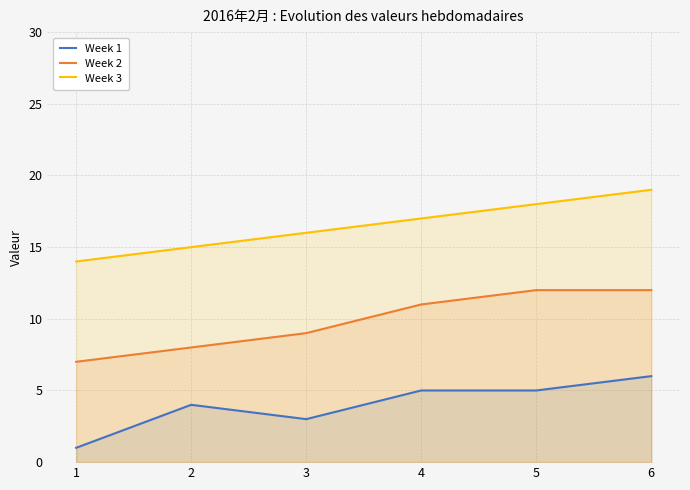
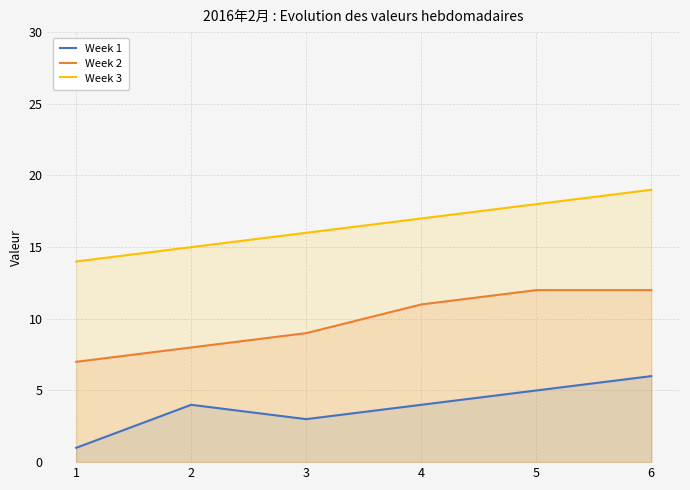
Week 1, 4: 5 -> 4
